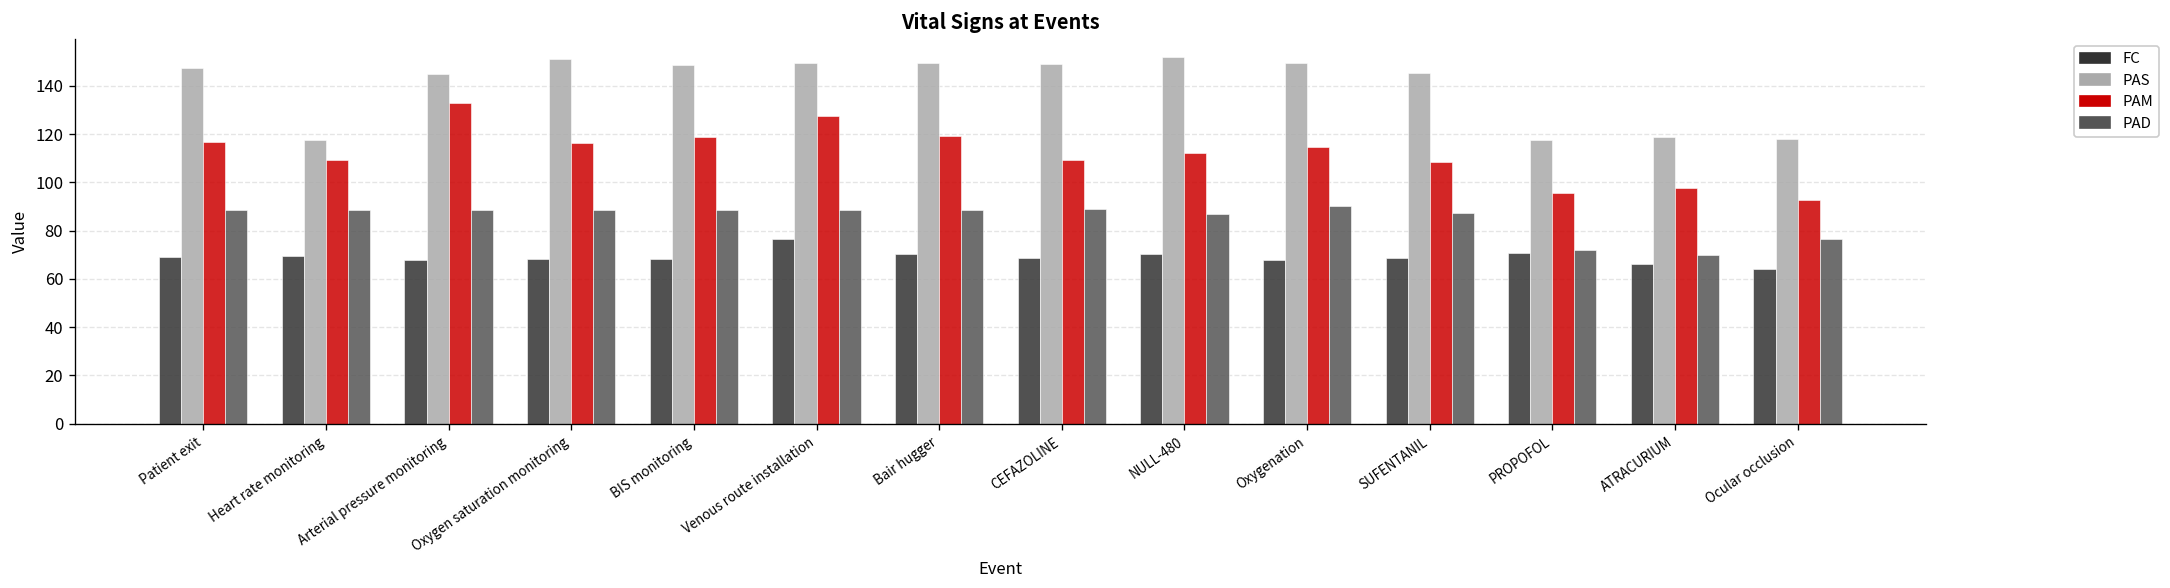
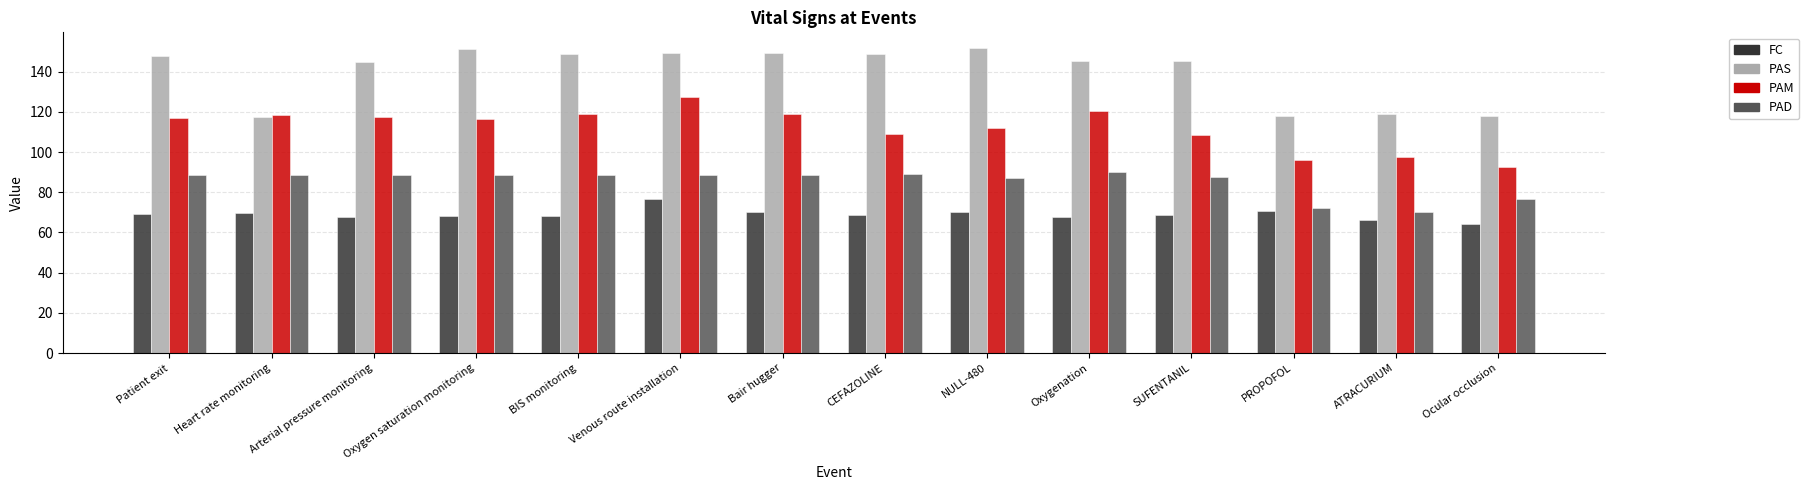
PAM, Heart rate monitoring: 109 -> 119
PAM, Arterial pressure monitoring: 133 -> 118
PAS, Oxygenation: 149 -> 145
PAM, Oxygenation: 115 -> 120
